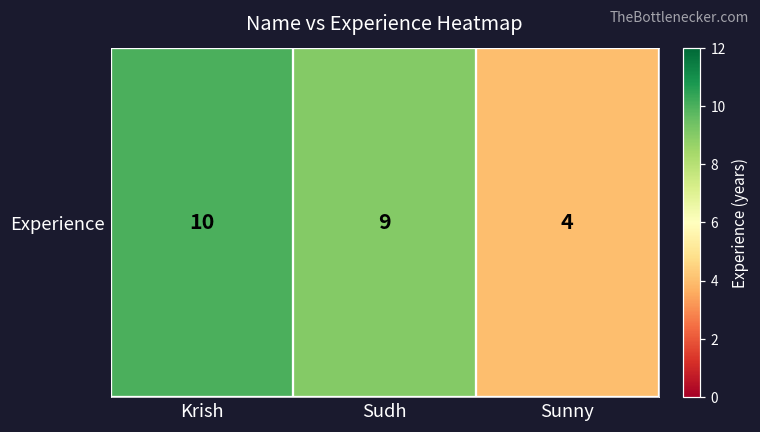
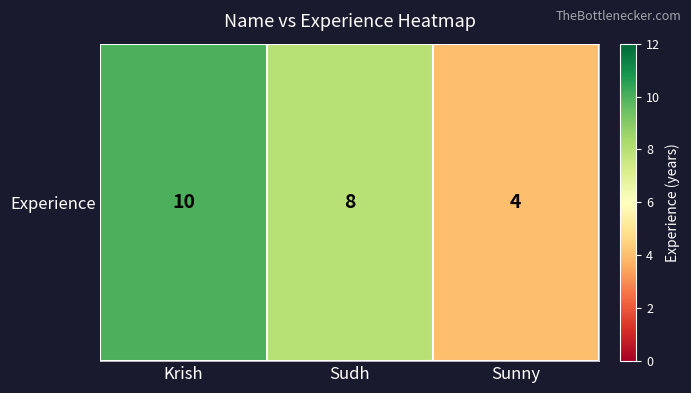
Experience, Sudh: 9 -> 8
